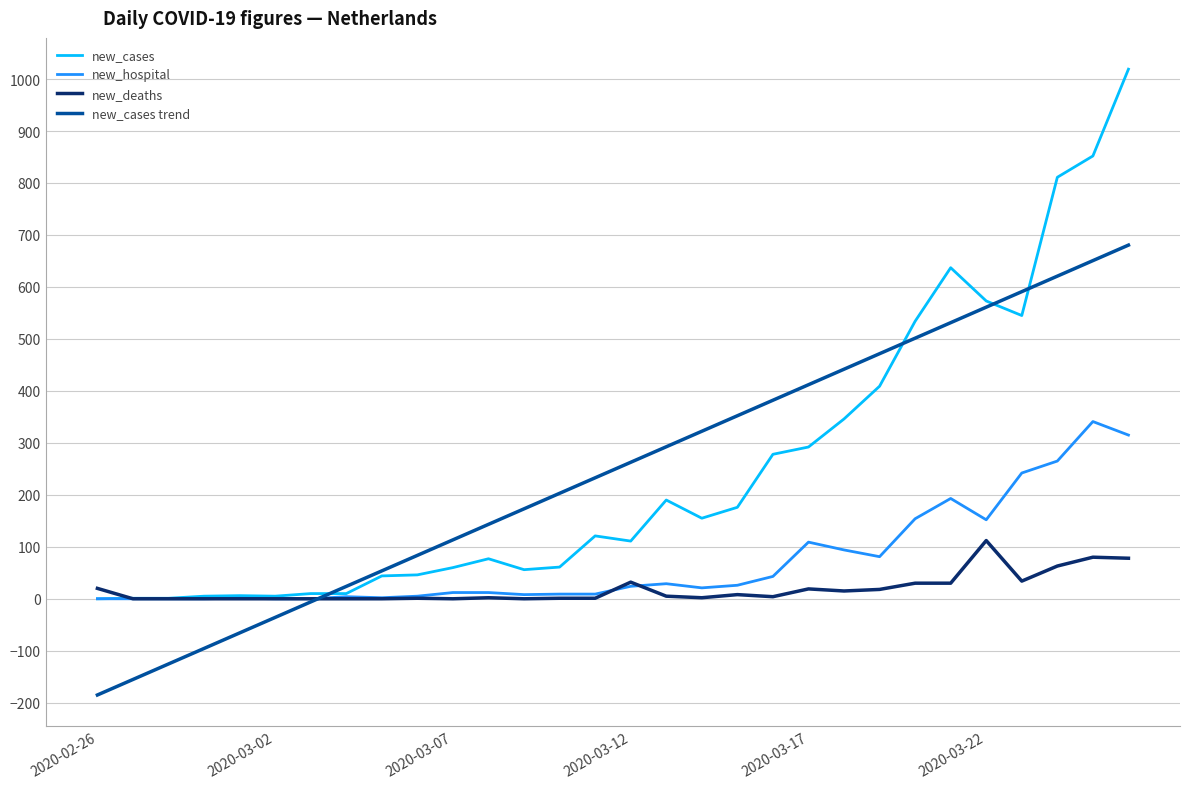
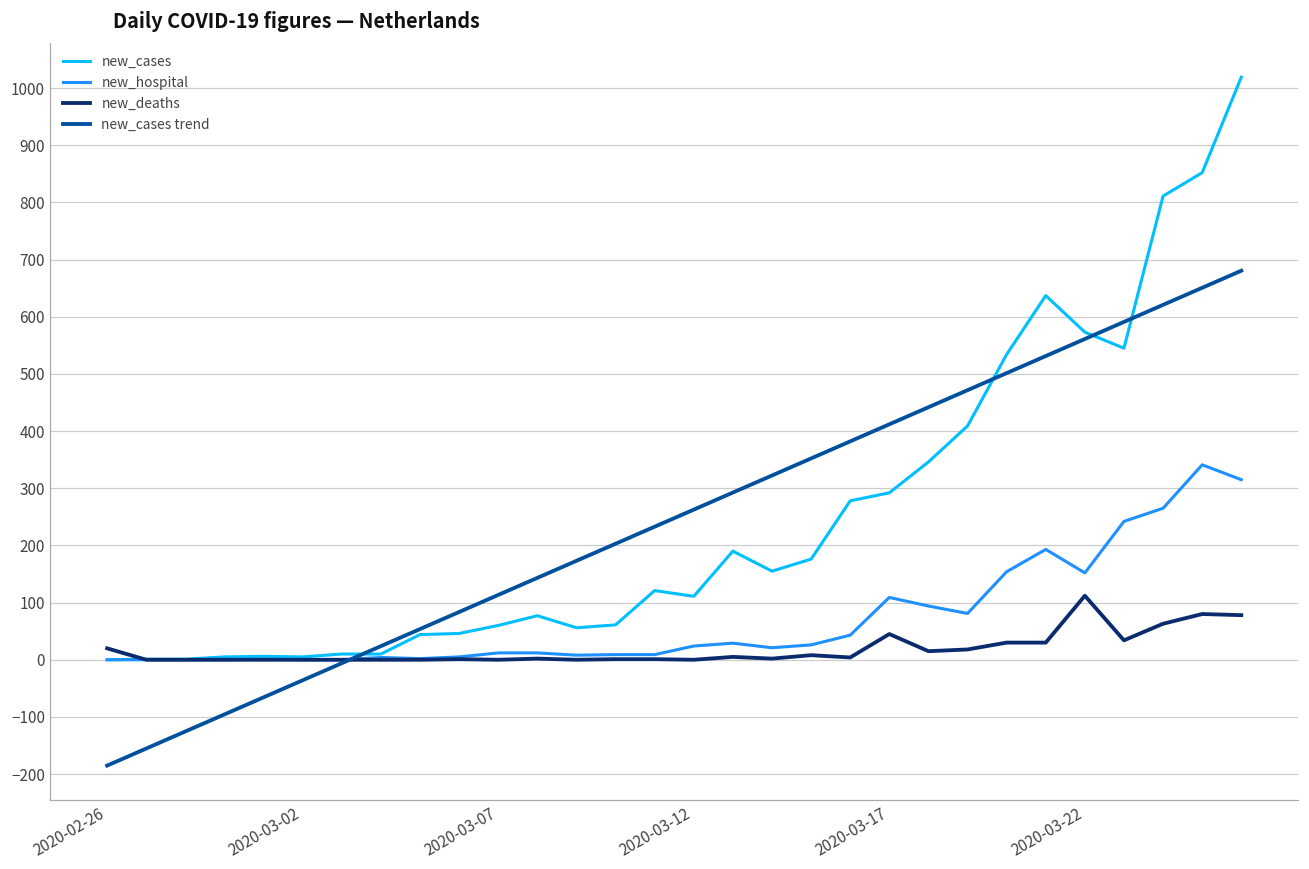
new_deaths, 2020-03-12: 30 -> 0
new_deaths, 2020-03-17: 20 -> 50
